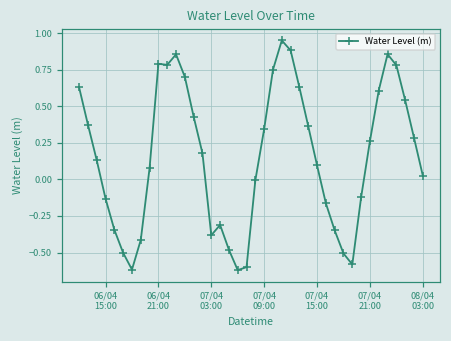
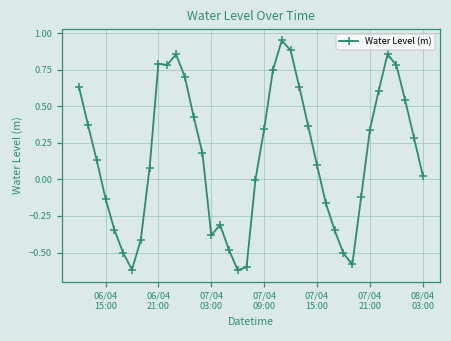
07/04 21:00: 0.26 -> 0.34
